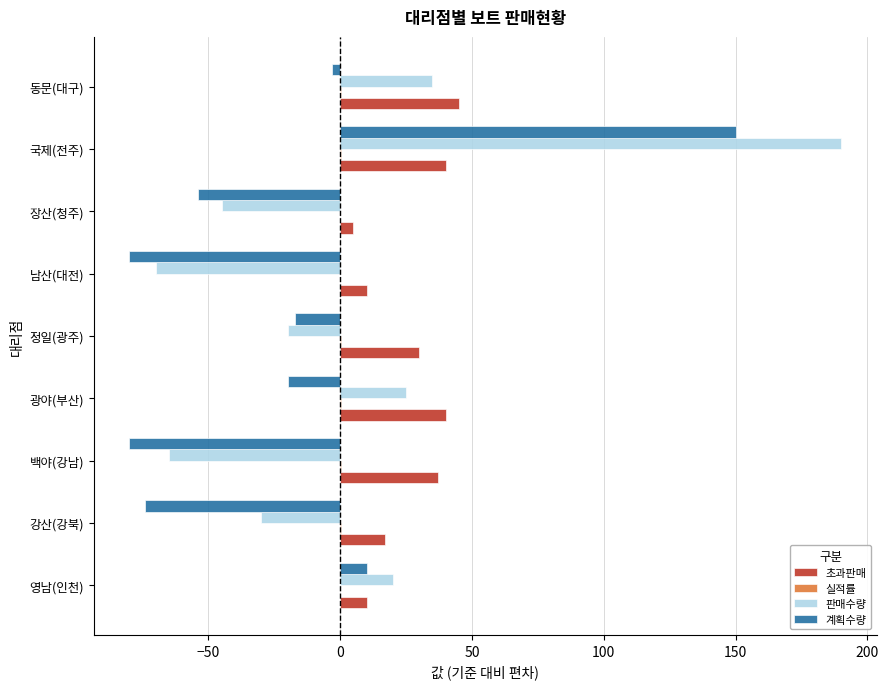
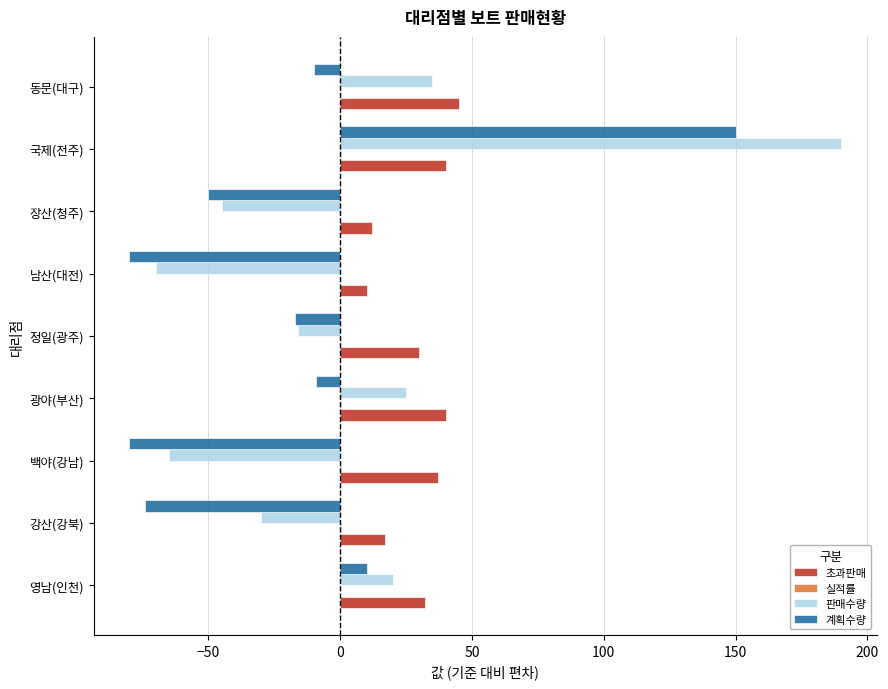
계획수량, 동문(대구): -3 -> -10
계획수량, 장산(청주): -54 -> -50
초과판매, 장산(청주): 5 -> 12
판매수량, 정일(광주): -20 -> -16
계획수량, 광야(부산): -20 -> -9
초과판매, 영남(인천): 10 -> 32
